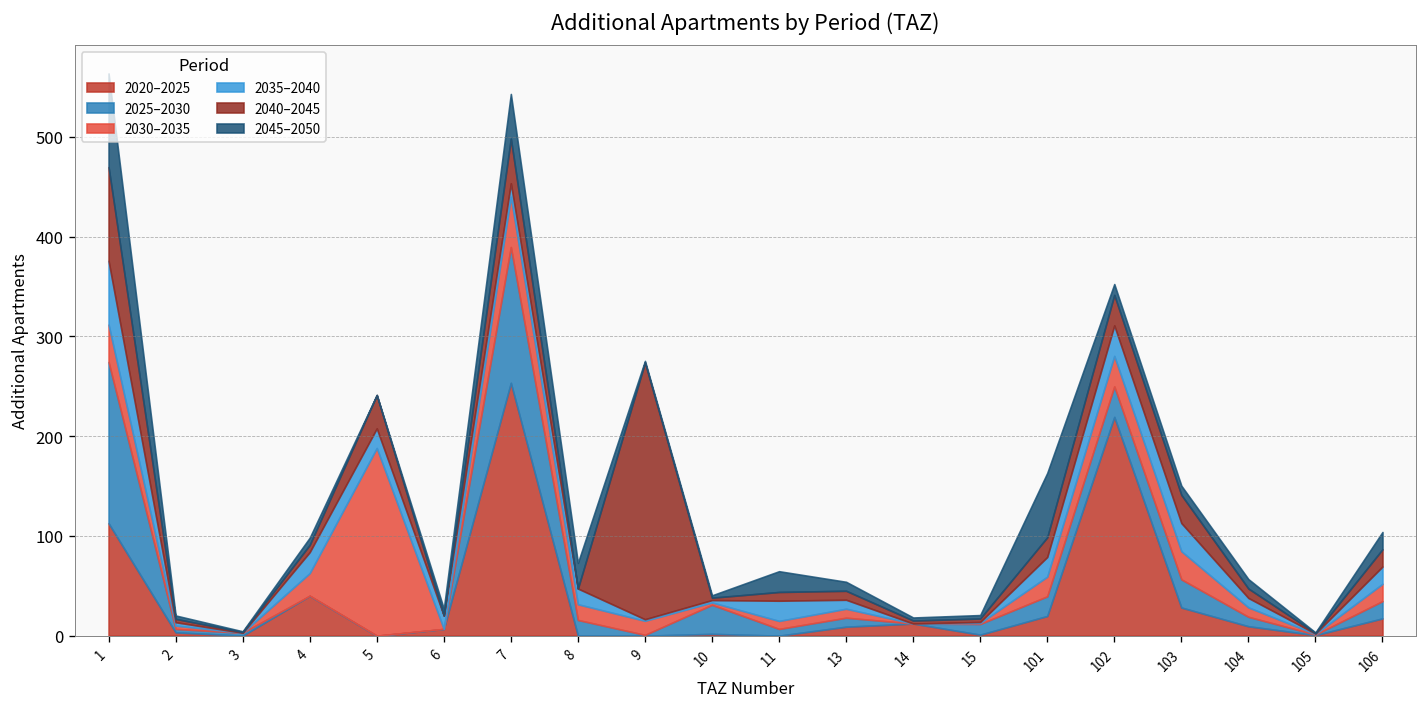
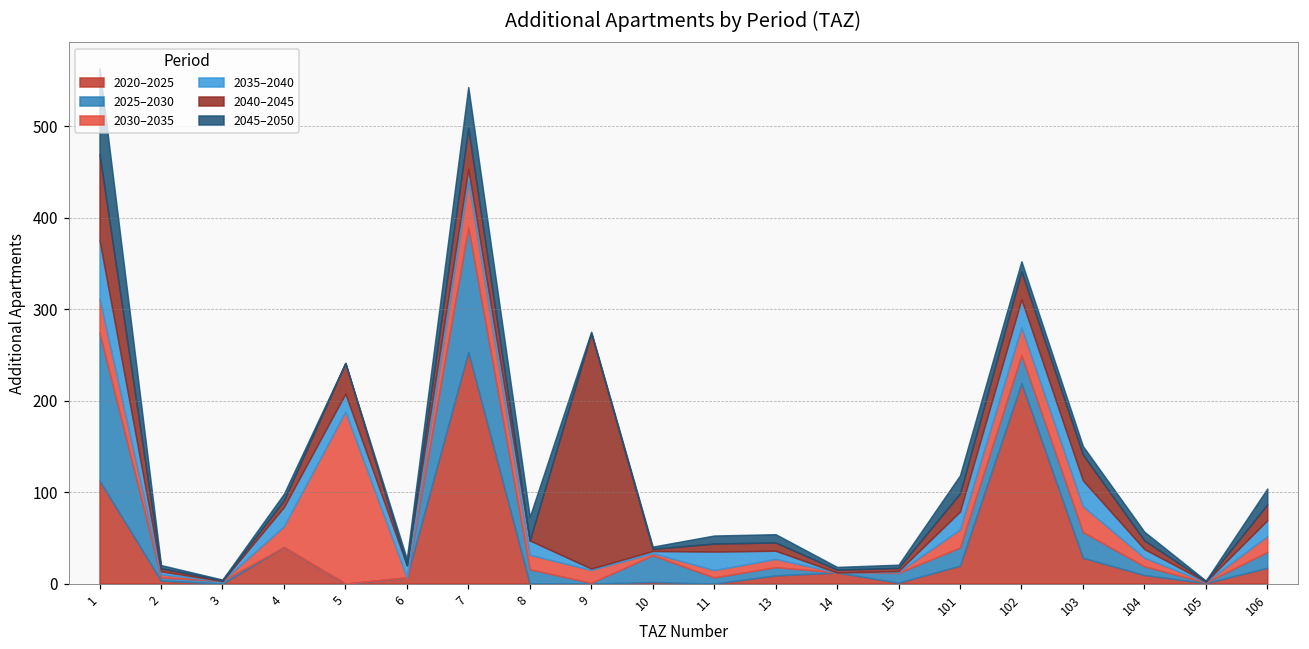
2045–2050, 11: 20 -> 10
2045–2050, 101: 60 -> 20
